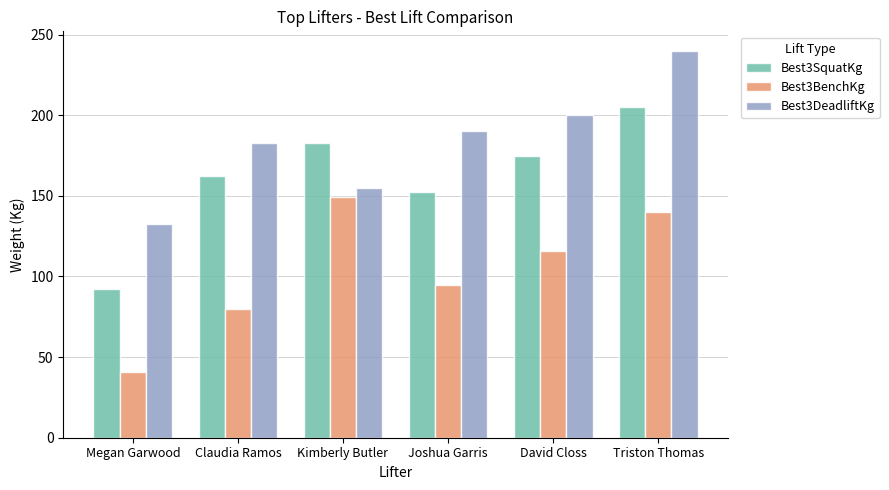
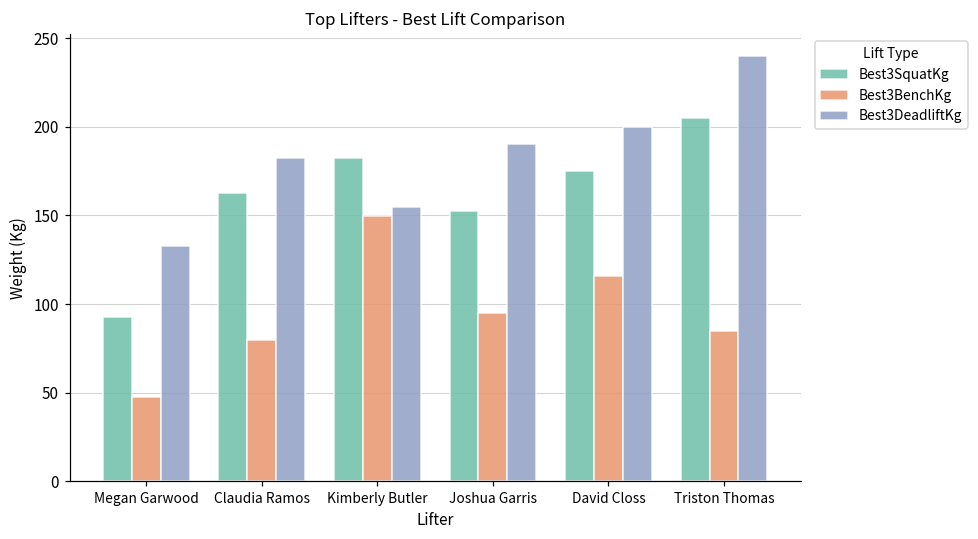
Best3BenchKg, Megan Garwood: 41 -> 48
Best3BenchKg, Triston Thomas: 140 -> 85
